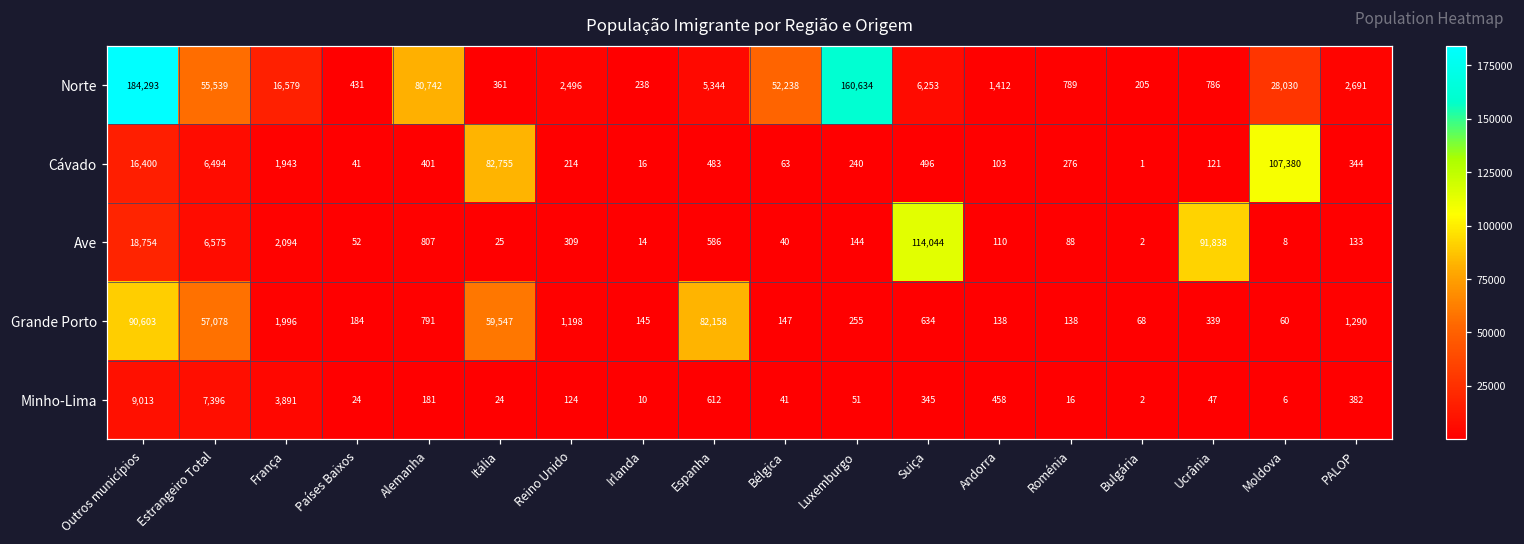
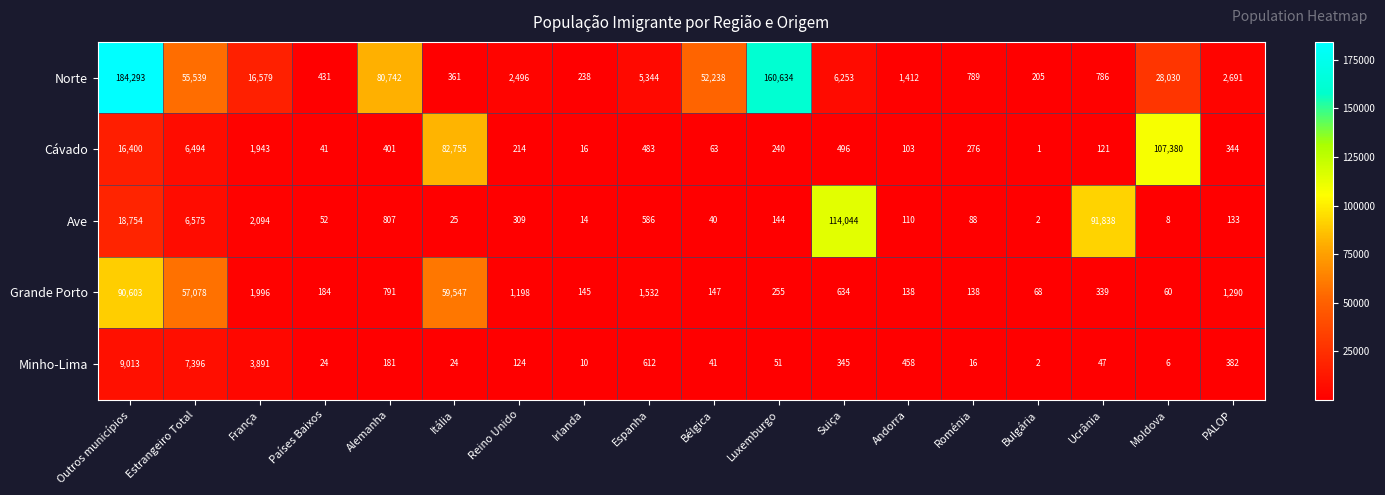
Grande Porto, Espanha: 82,158 -> 1,532
